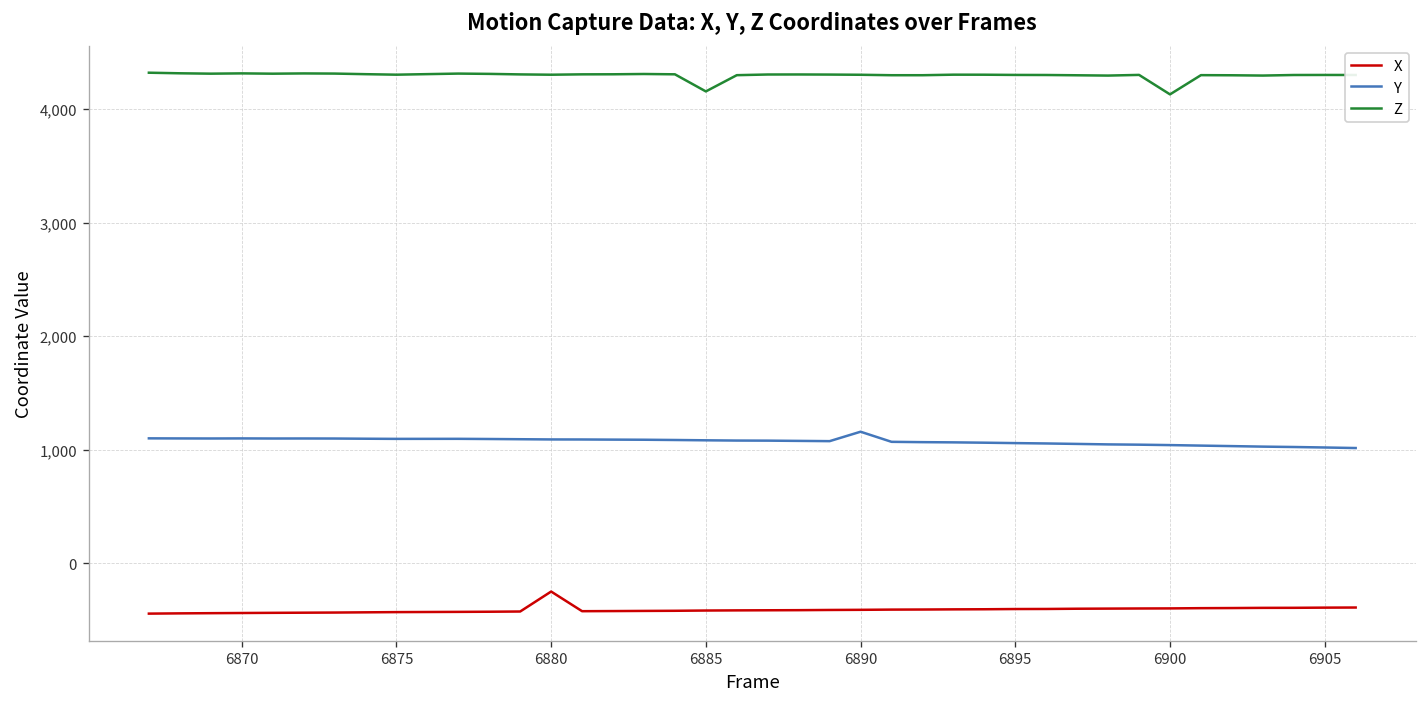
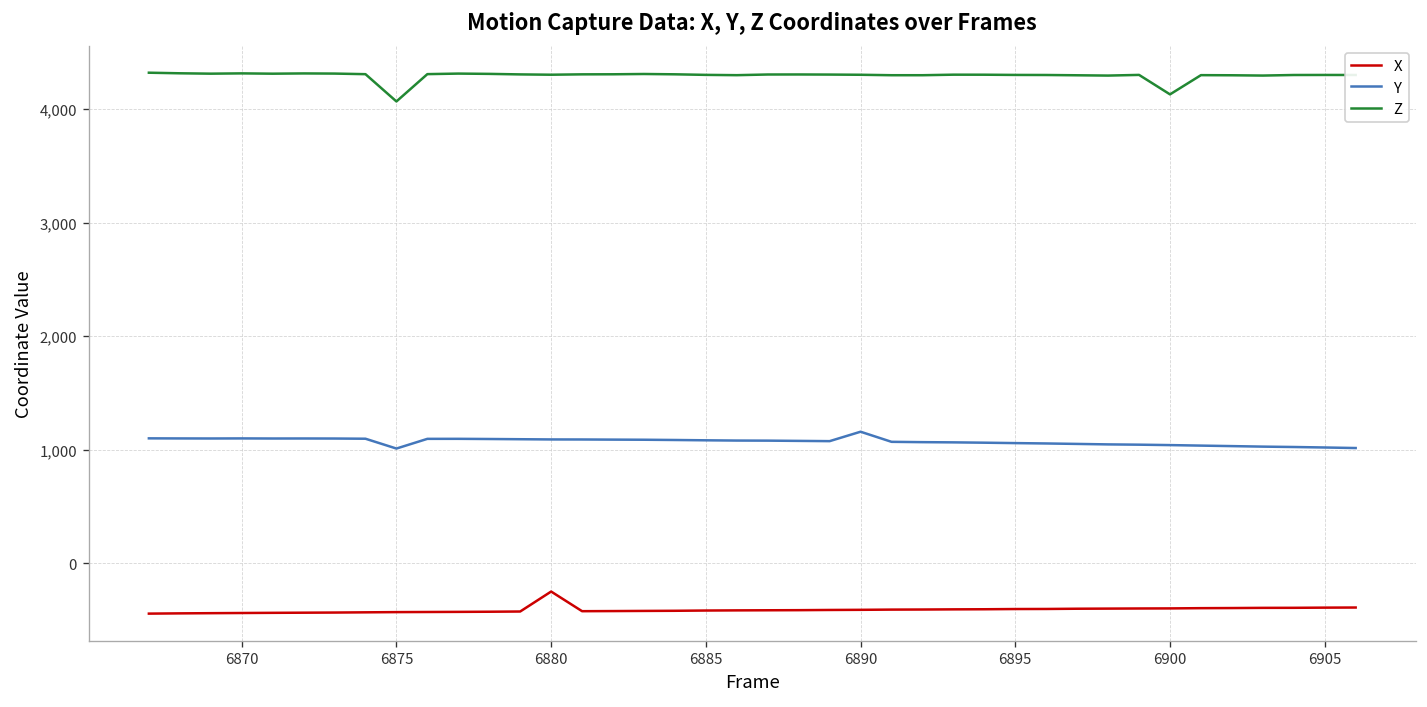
Y, 6875: 1,100 -> 1,000
Z, 6875: 4,300 -> 4,100
Z, 6885: 4,200 -> 4,300
